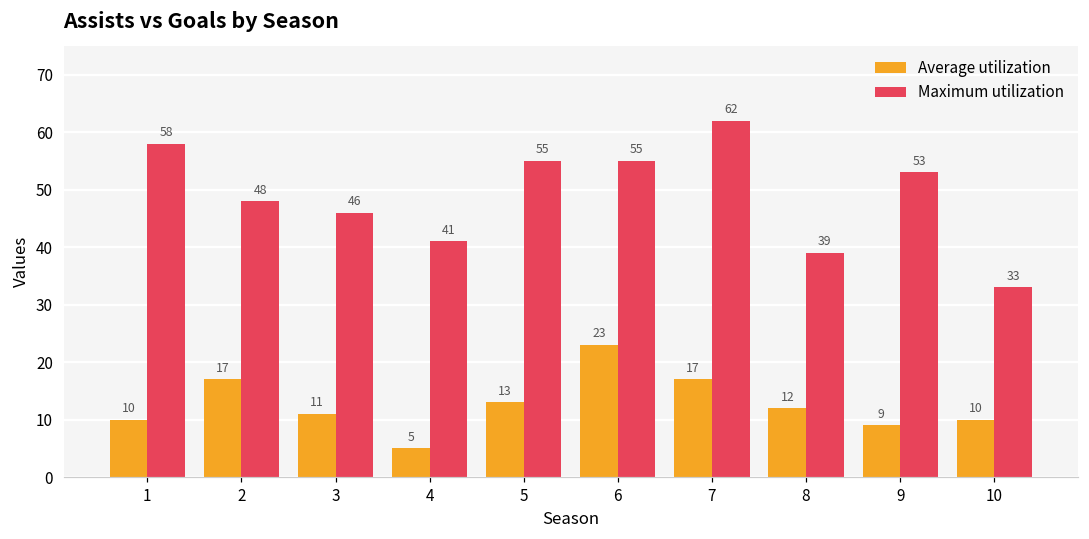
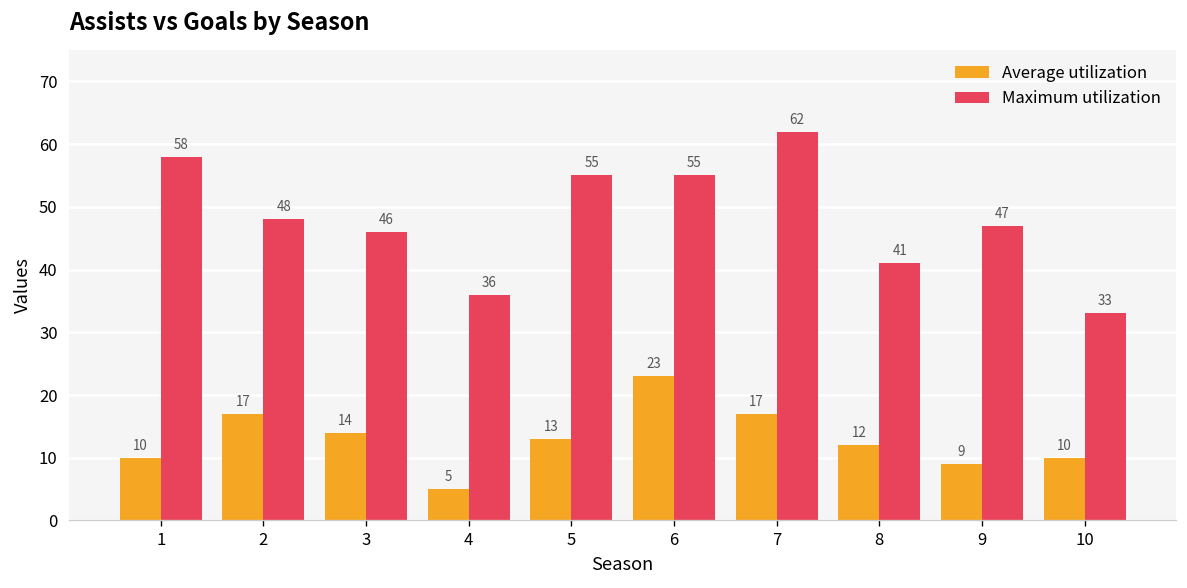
Average utilization, 3: 11 -> 14
Maximum utilization, 4: 41 -> 36
Maximum utilization, 8: 39 -> 41
Maximum utilization, 9: 53 -> 47
